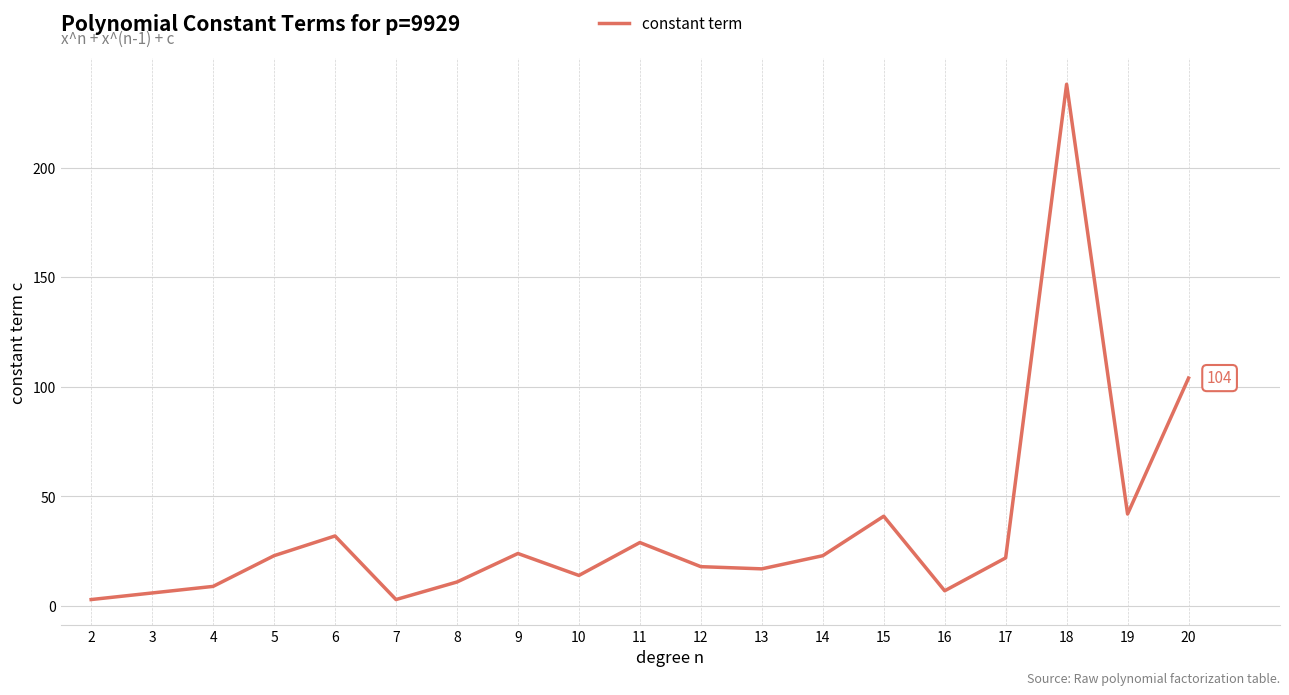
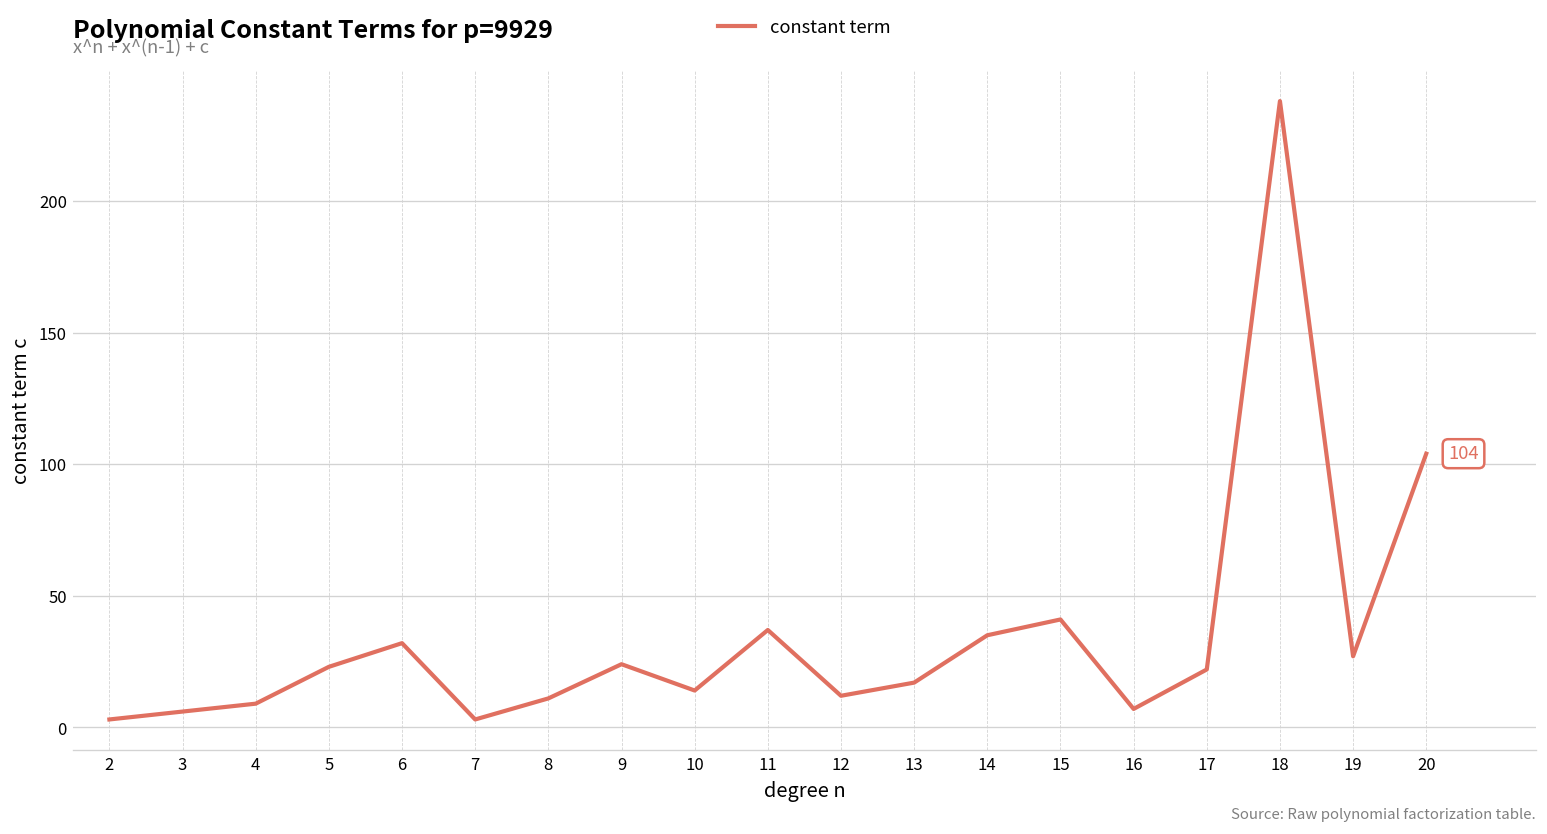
11: 29 -> 37
12: 18 -> 12
14: 23 -> 35
19: 42 -> 27
